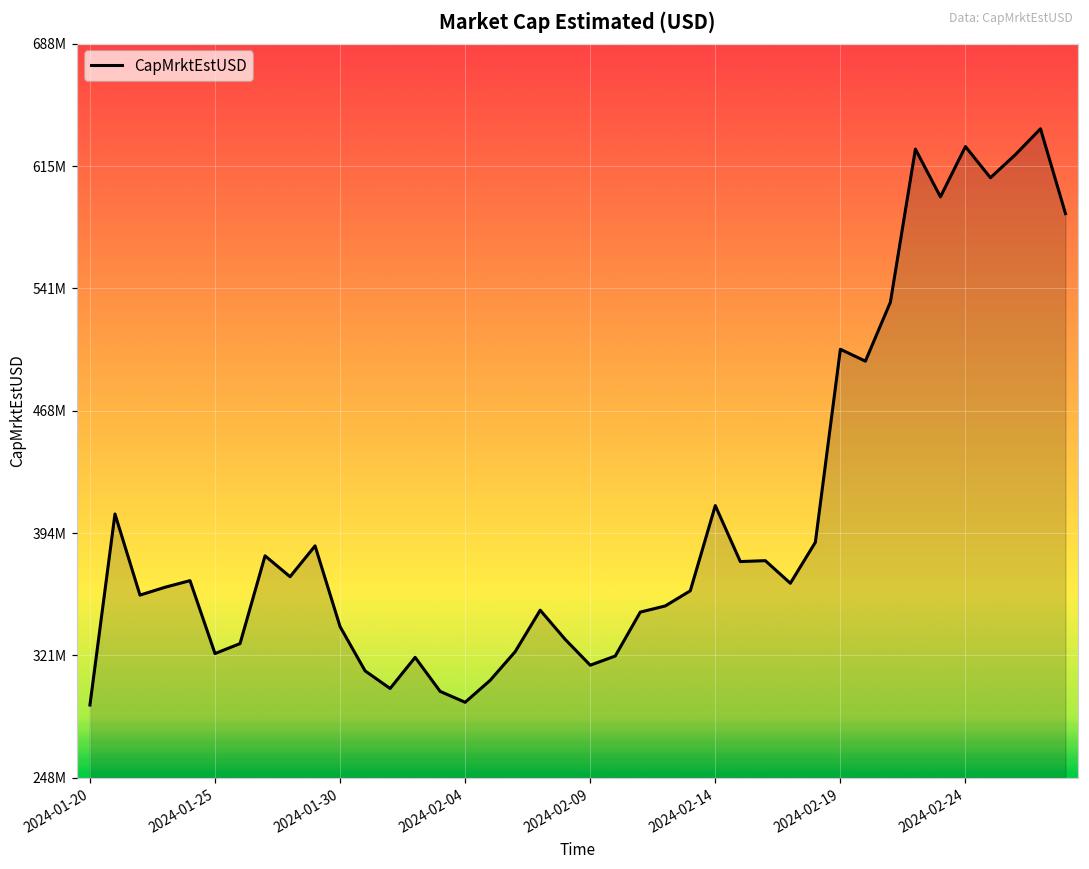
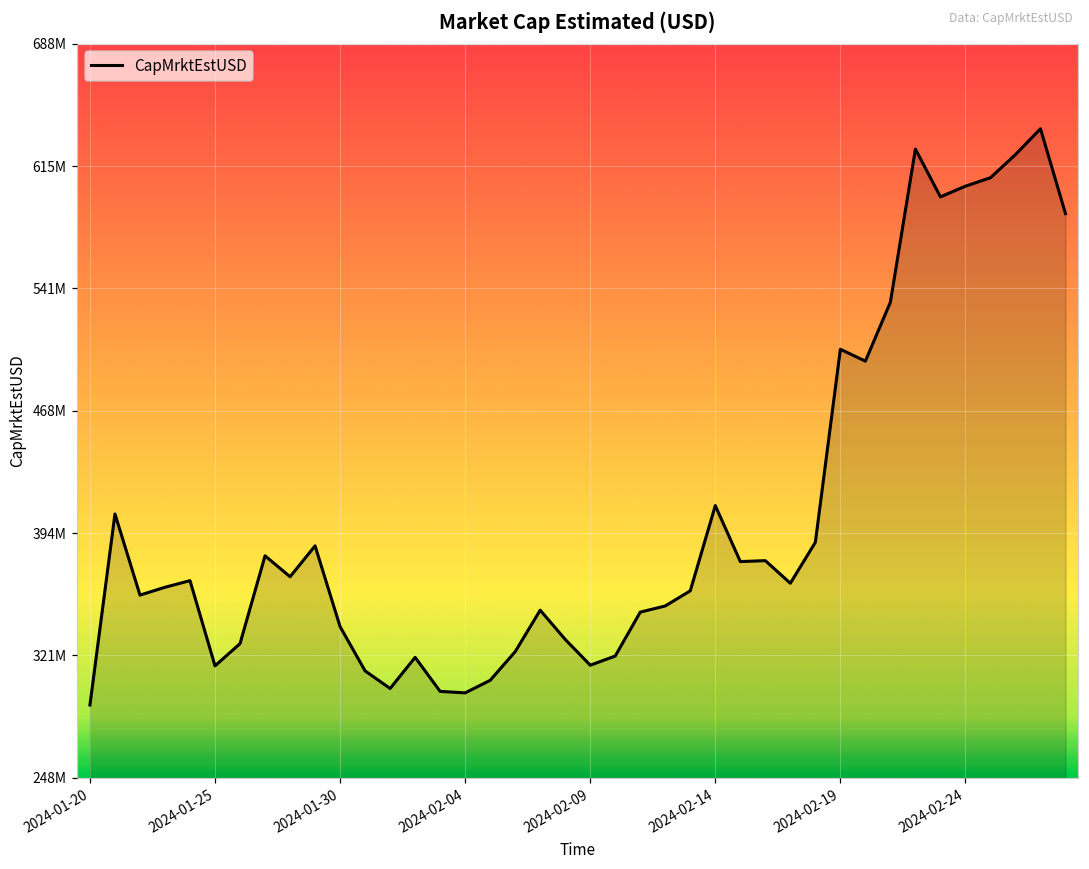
2024-01-25: 322000000 -> 315000000
2024-02-04: 293000000 -> 299000000
2024-02-24: 626000000 -> 603000000
